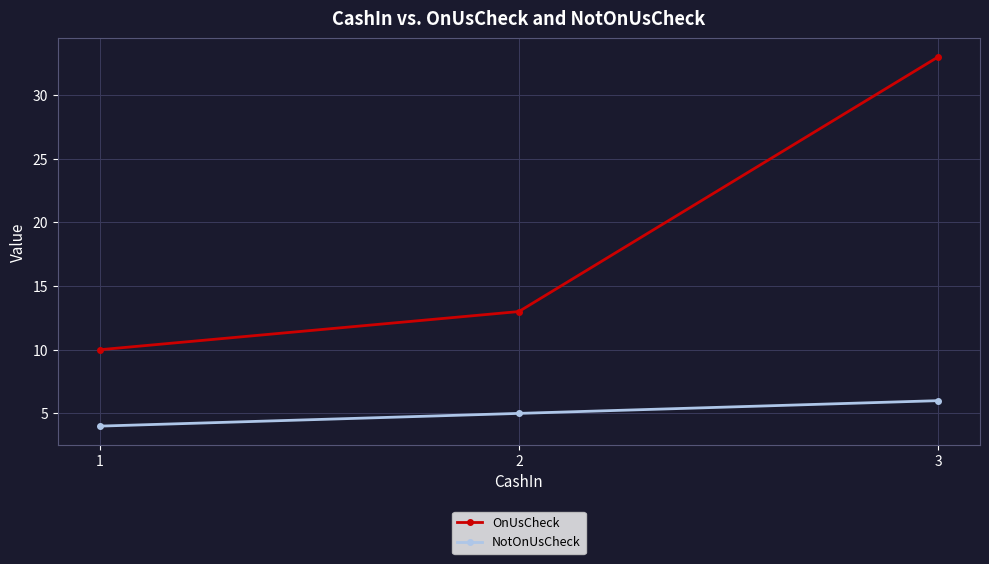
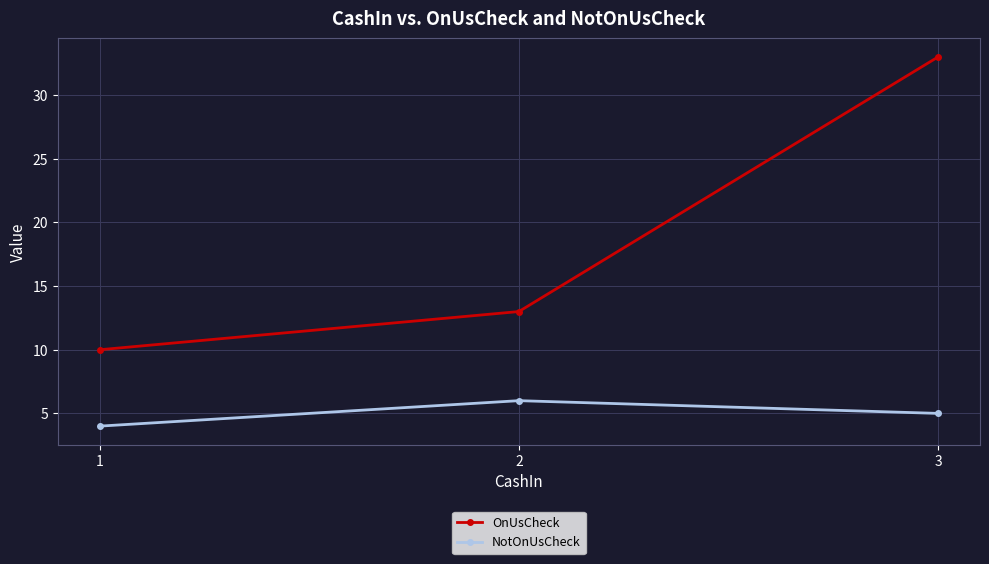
NotOnUsCheck, 2: 5 -> 6
NotOnUsCheck, 3: 6 -> 5
